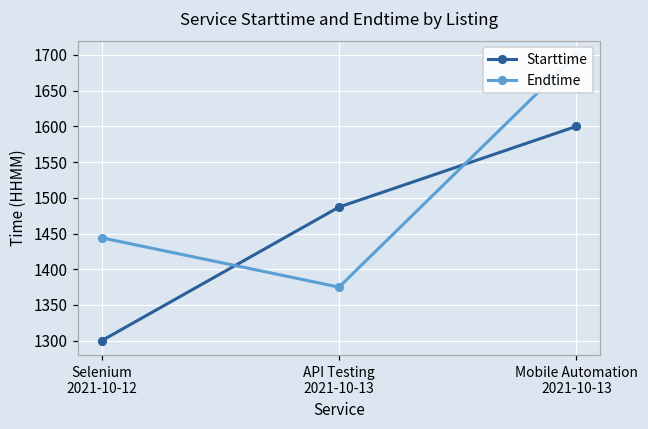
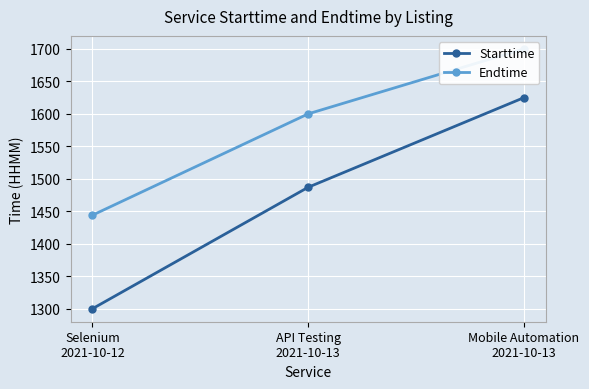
Endtime, API Testing 2021-10-13: 1380 -> 1600
Starttime, Mobile Automation 2021-10-13: 1600 -> 1630
